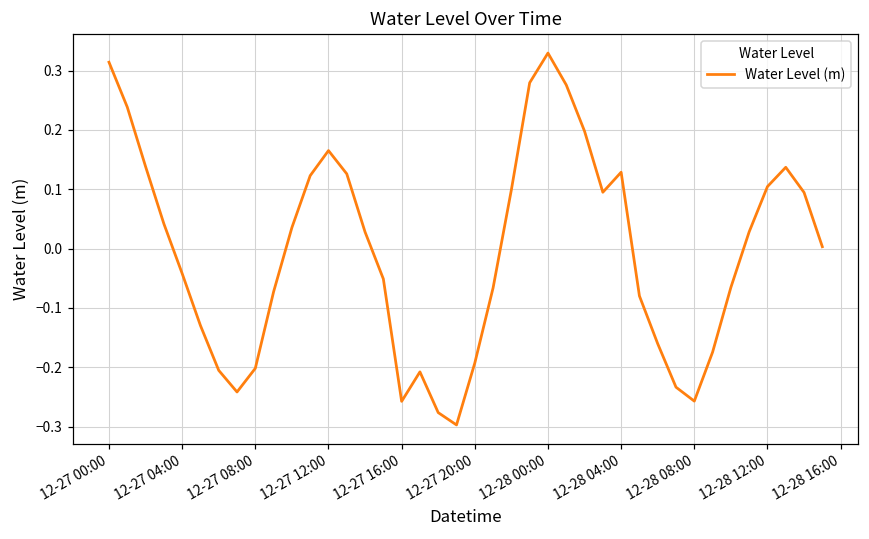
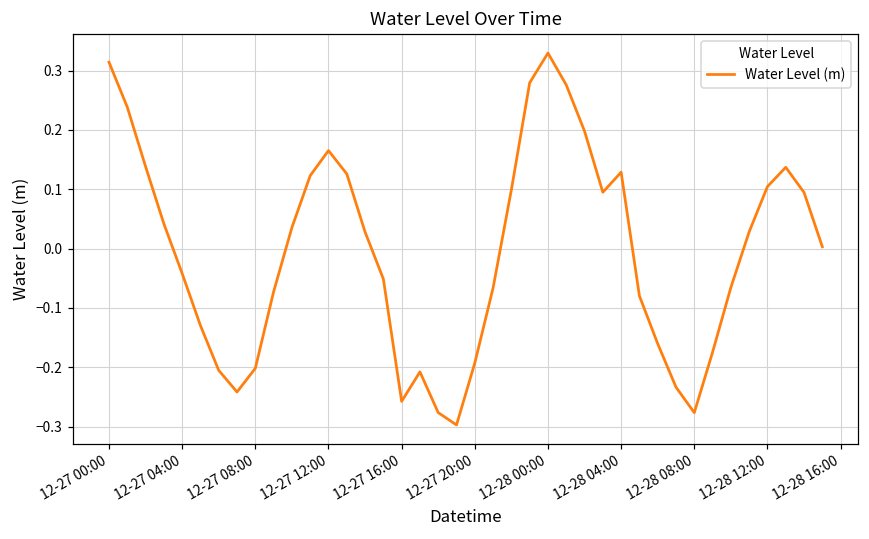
12-28 08:00: -0.26 -> -0.28
